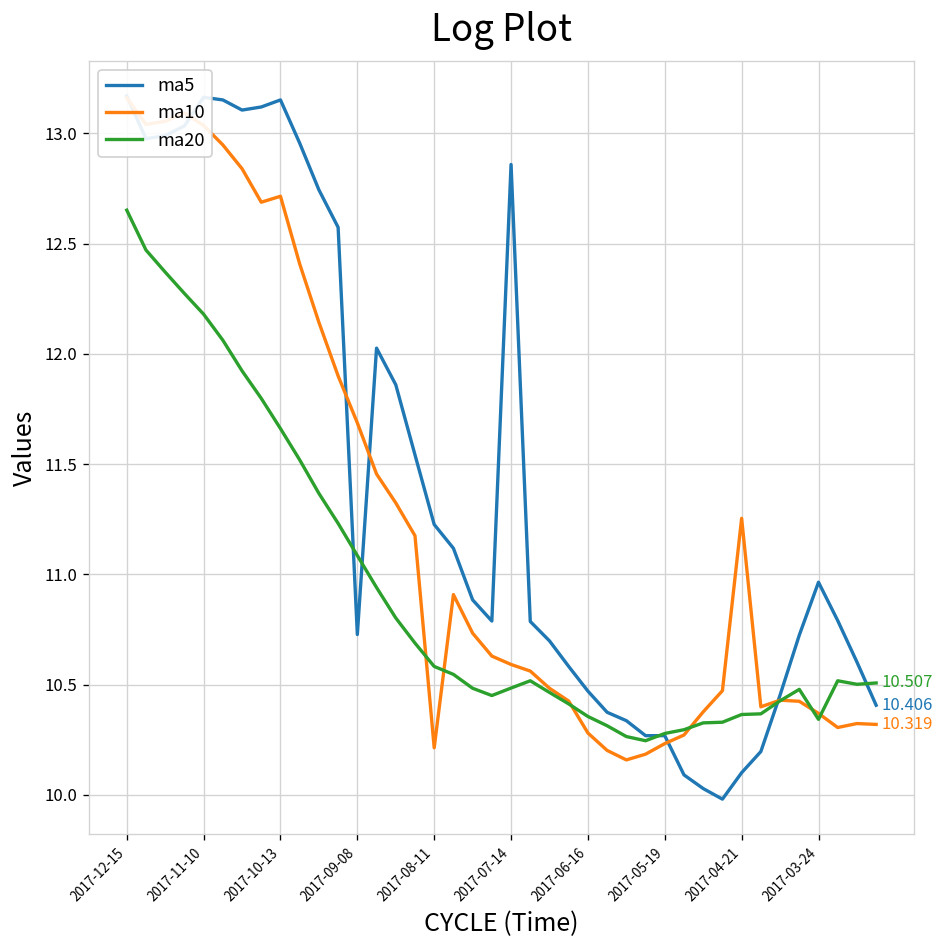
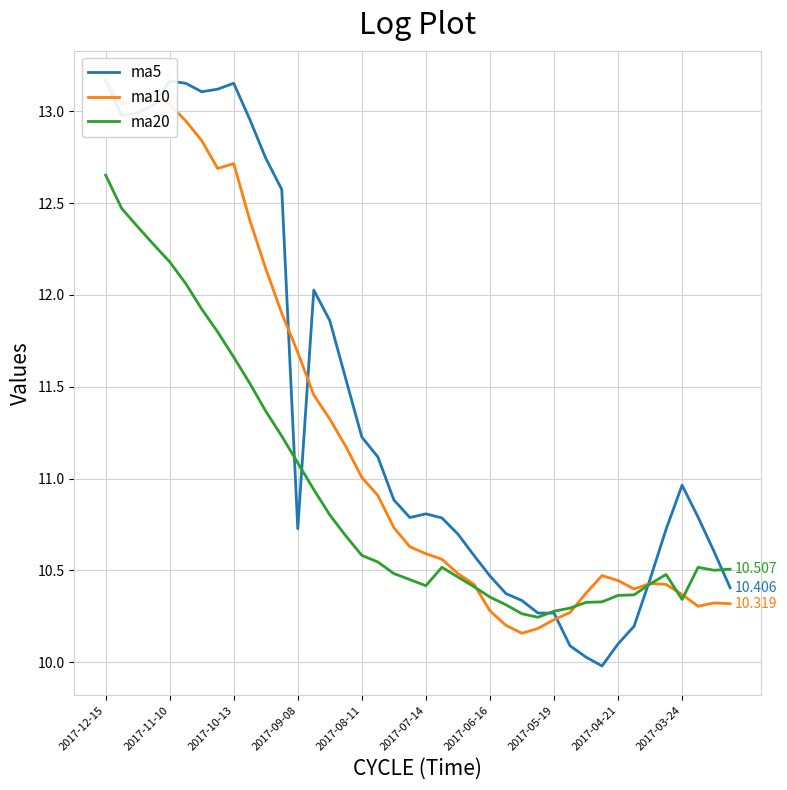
ma10, 2017-08-11: 10.21 -> 11.01
ma5, 2017-07-14: 12.86 -> 10.81
ma20, 2017-07-14: 10.48 -> 10.42
ma10, 2017-04-21: 11.25 -> 10.45
